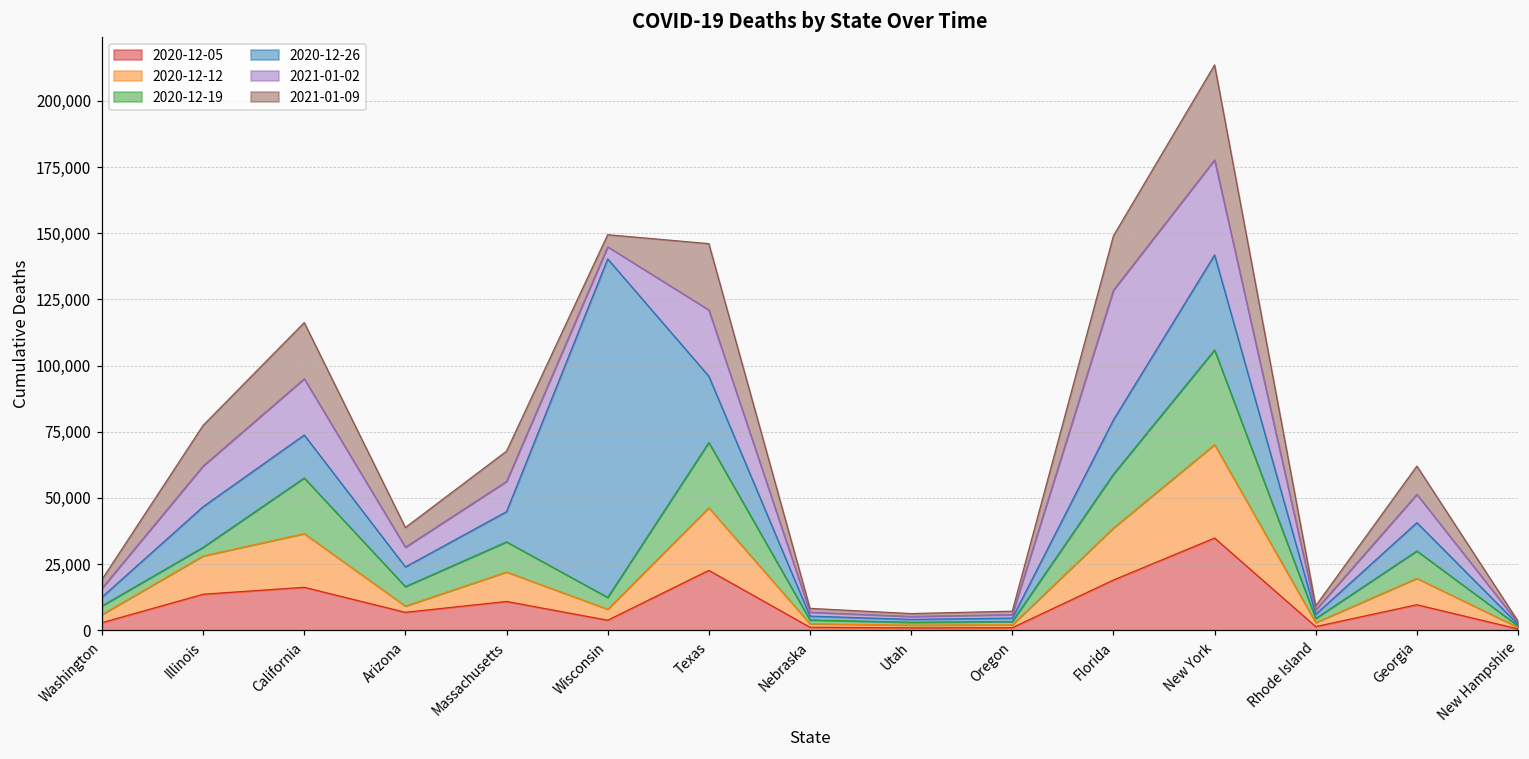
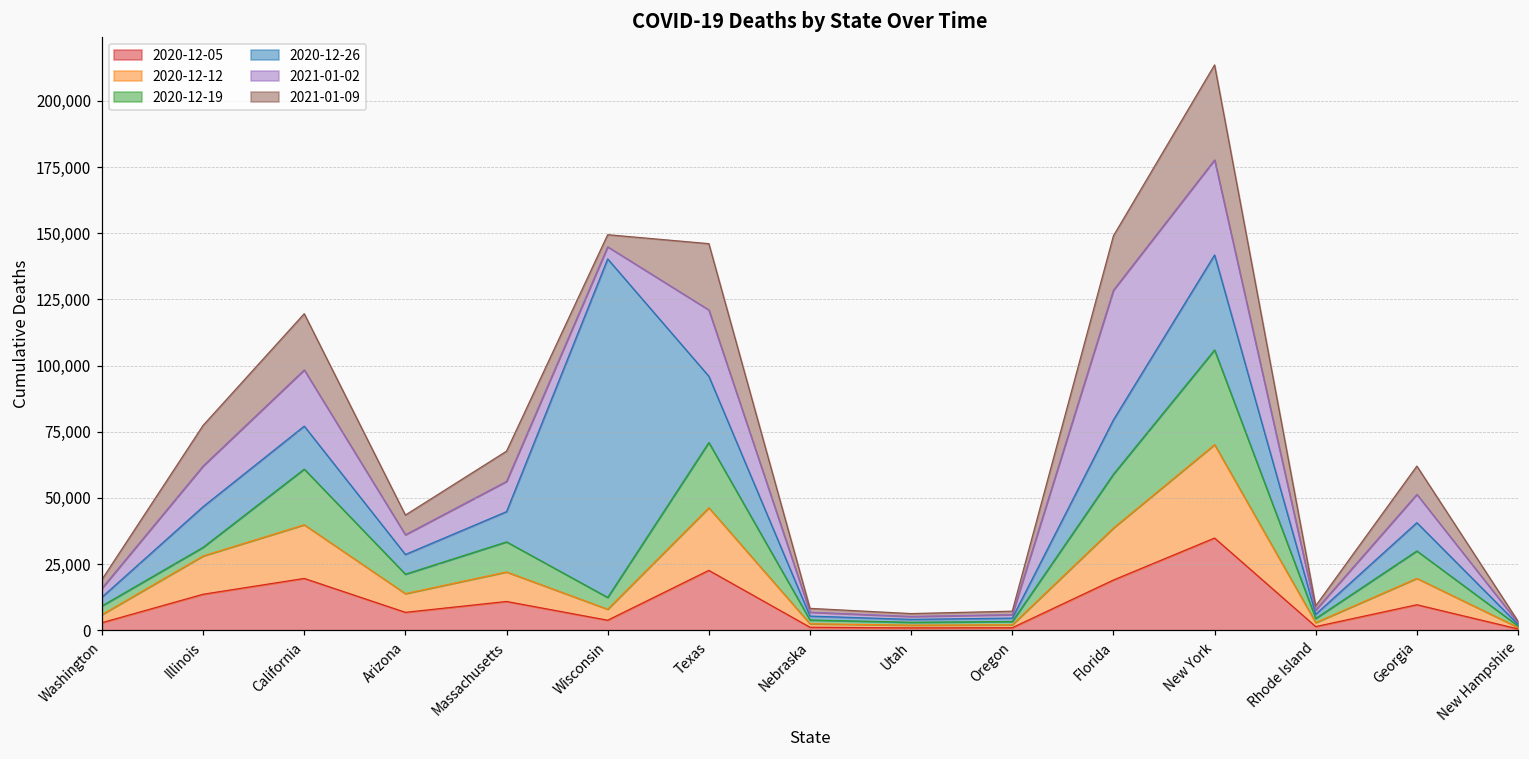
2020-12-05, California: 16,000 -> 20,000
2020-12-12, Arizona: 2,000 -> 7,000
